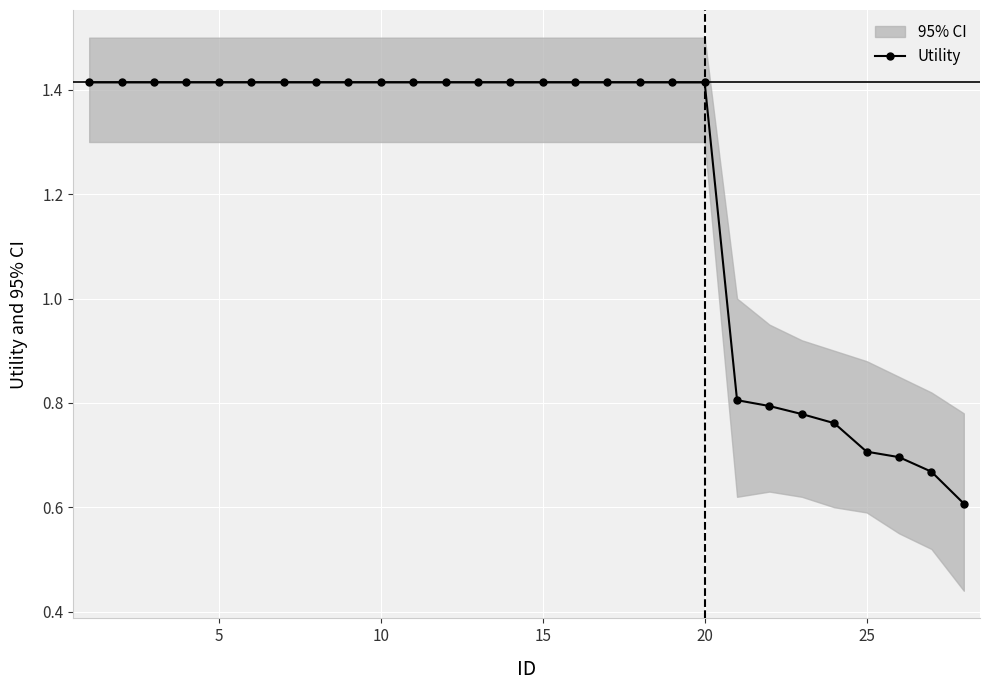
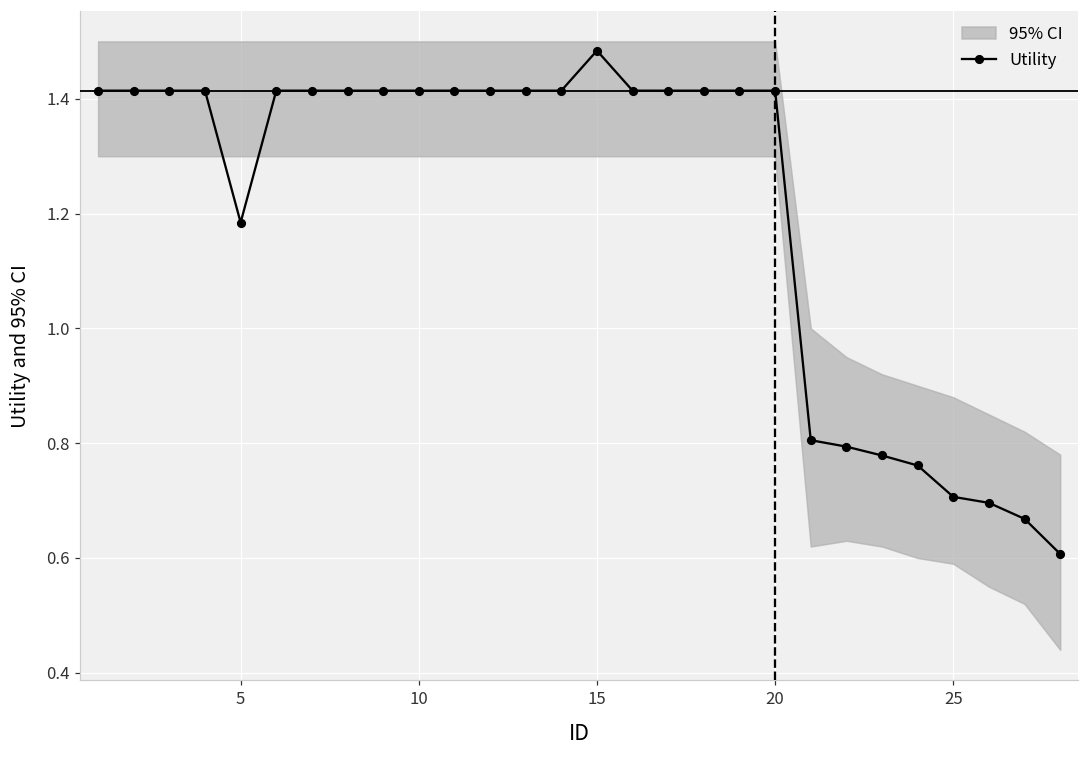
Utility, 5: 1.41 -> 1.18
Utility, 15: 1.41 -> 1.48
